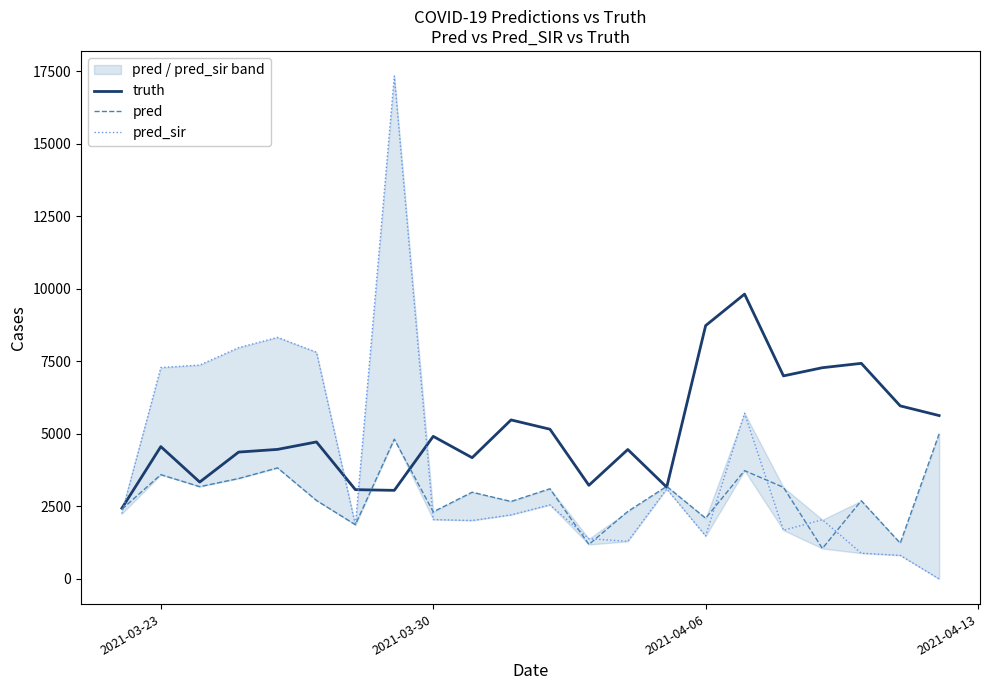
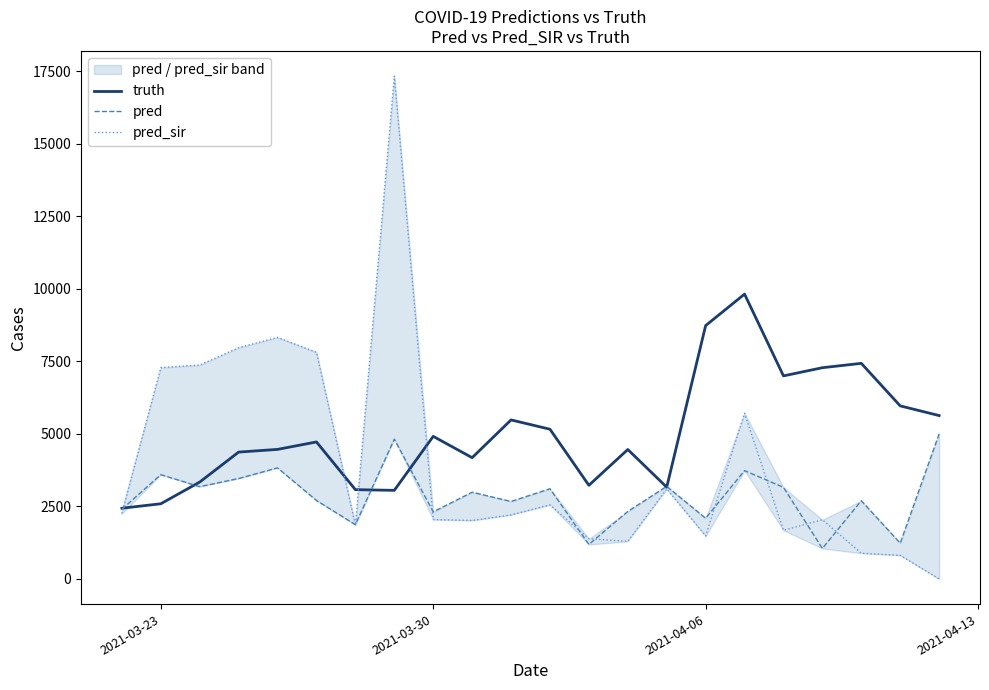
truth, 2021-03-23: 4600 -> 2600
